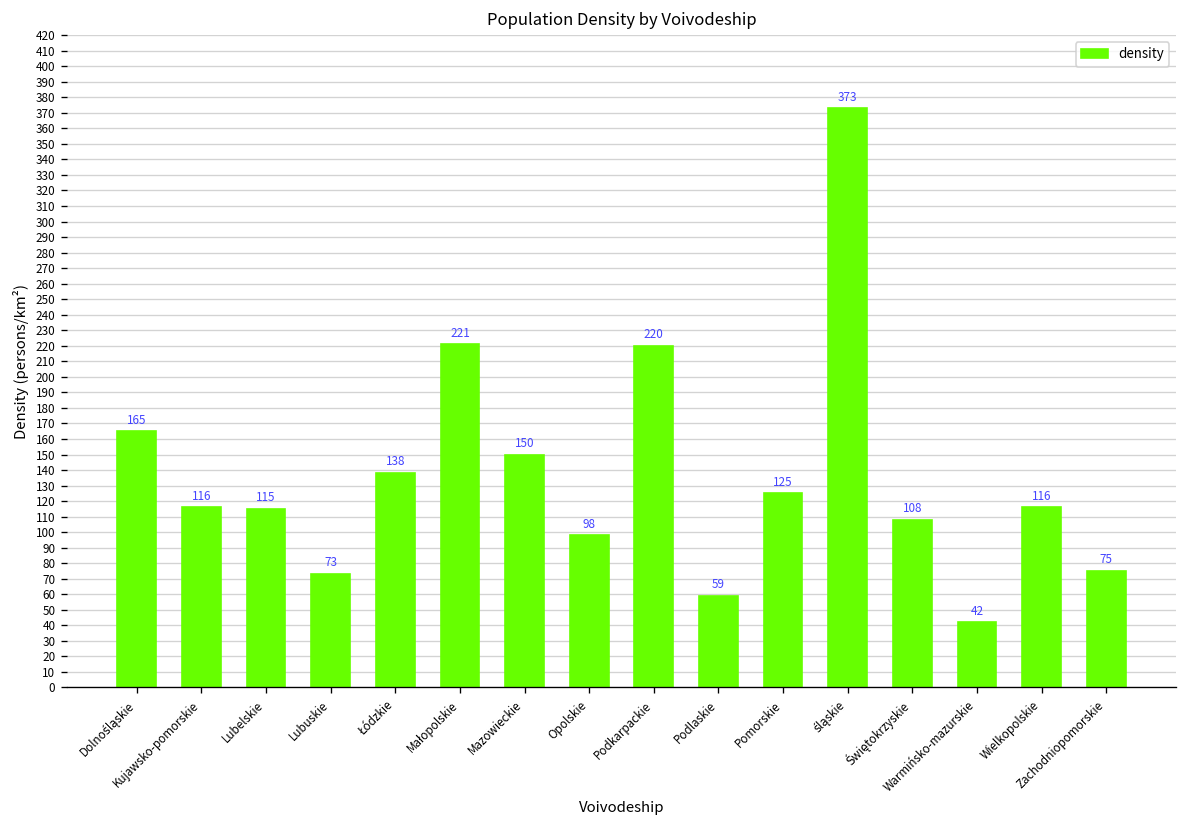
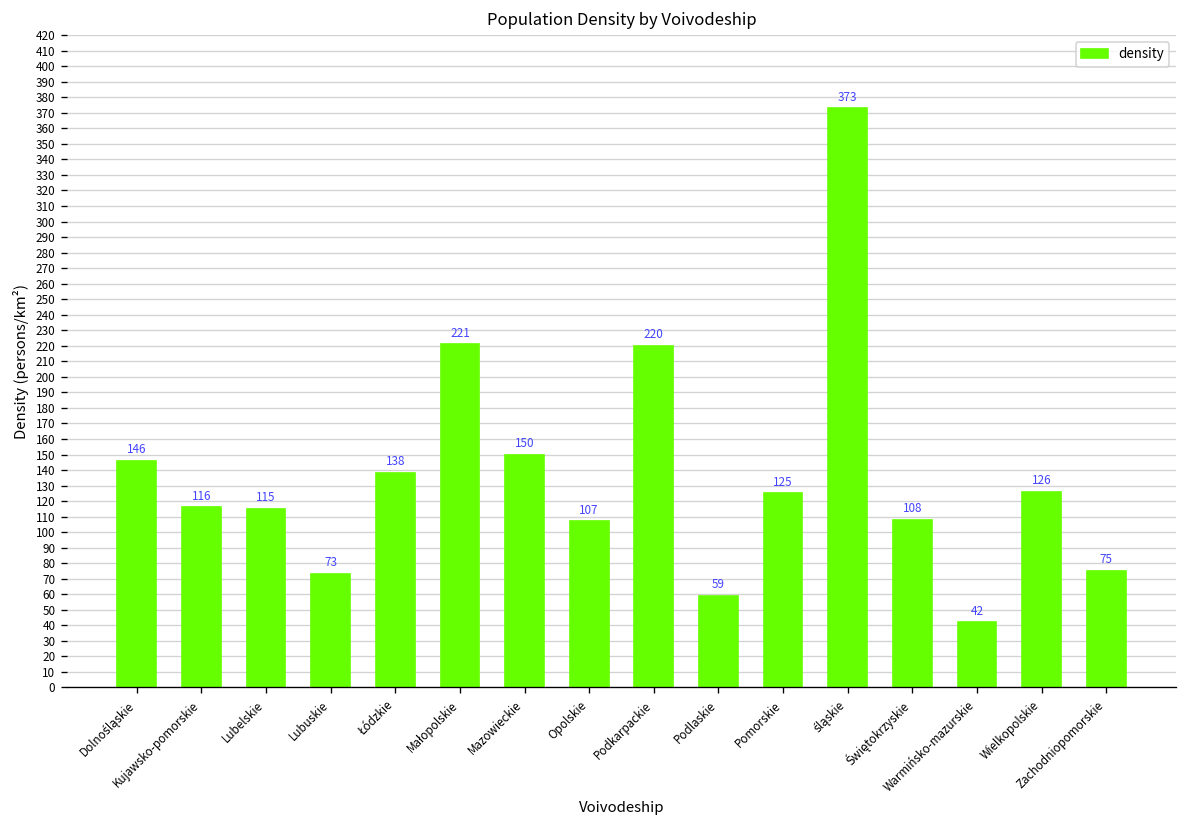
Dolnośląskie: 165 -> 146
Opolskie: 98 -> 107
Wielkopolskie: 116 -> 126
